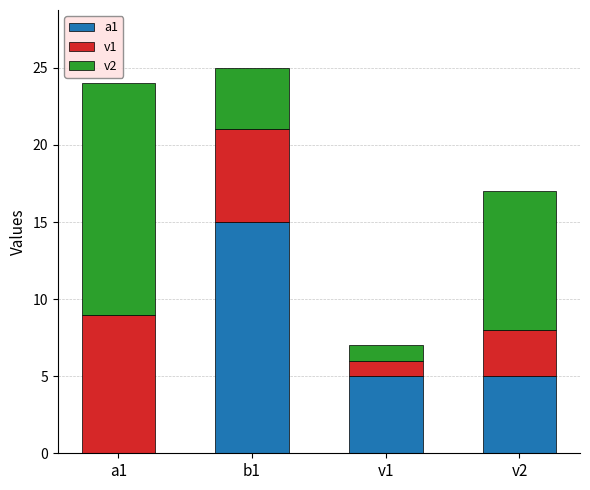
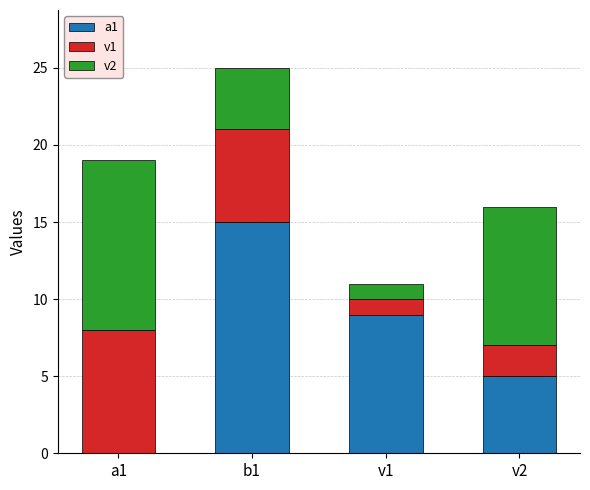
v1, a1: 9 -> 8
v2, a1: 15 -> 11
a1, v1: 5 -> 9
v1, v2: 3 -> 2
